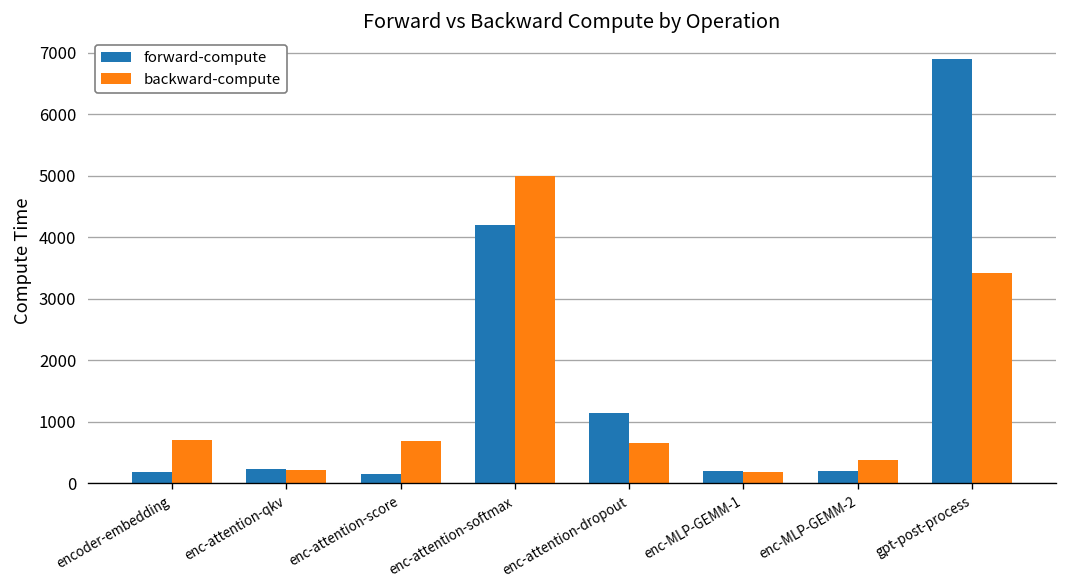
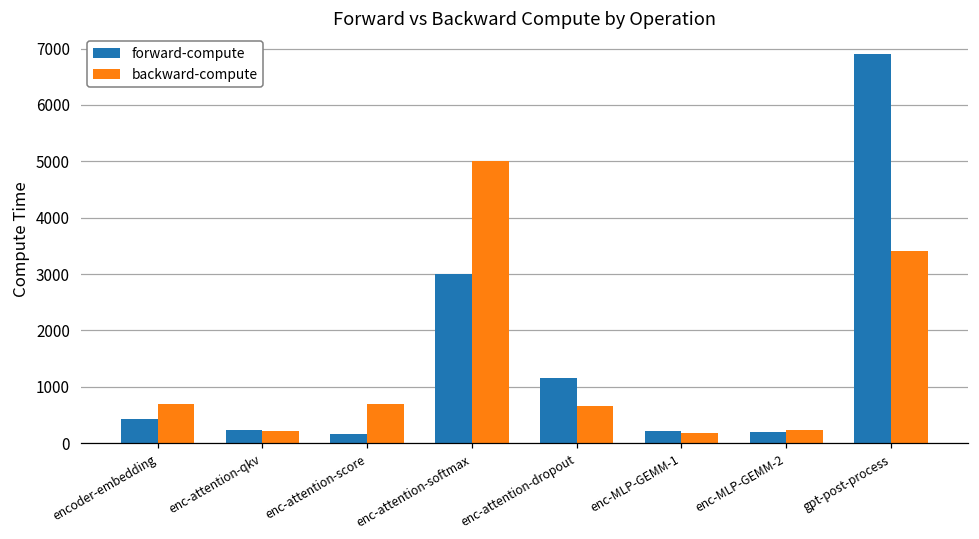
forward-compute, encoder-embedding: 200 -> 400
forward-compute, enc-attention-softmax: 4200 -> 3000
backward-compute, enc-MLP-GEMM-2: 400 -> 200
